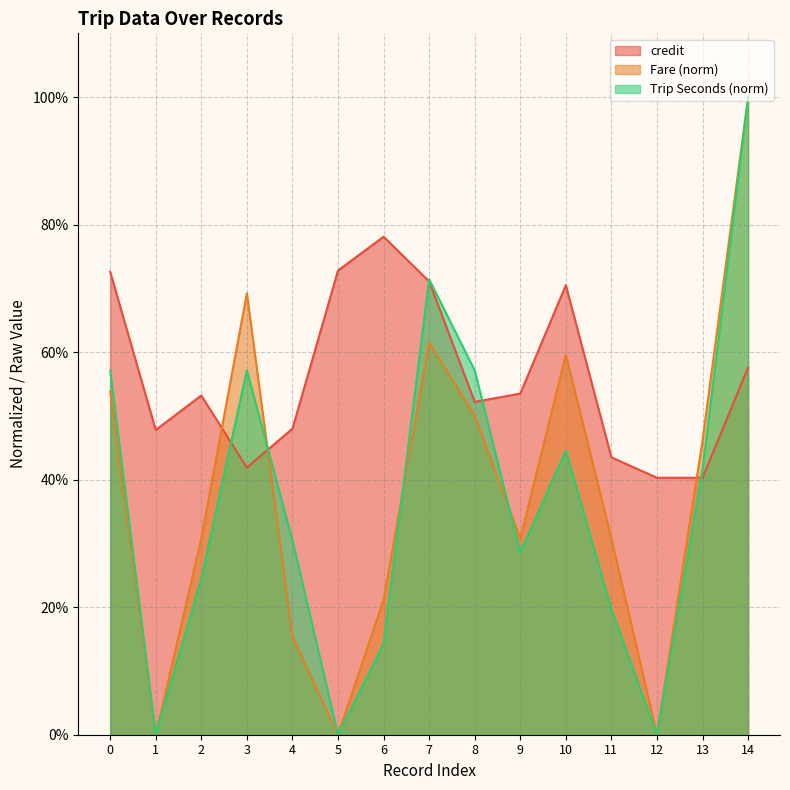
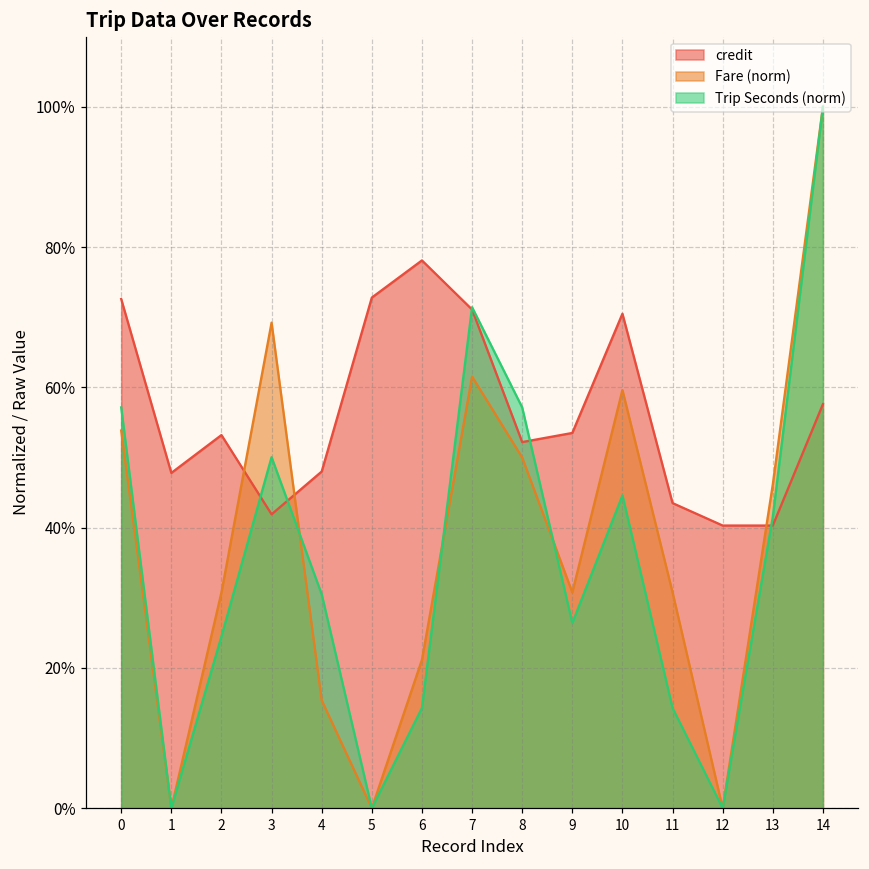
Trip Seconds (norm), 3: 57% -> 50%
Trip Seconds (norm), 9: 29% -> 26%
Trip Seconds (norm), 11: 20% -> 14%
